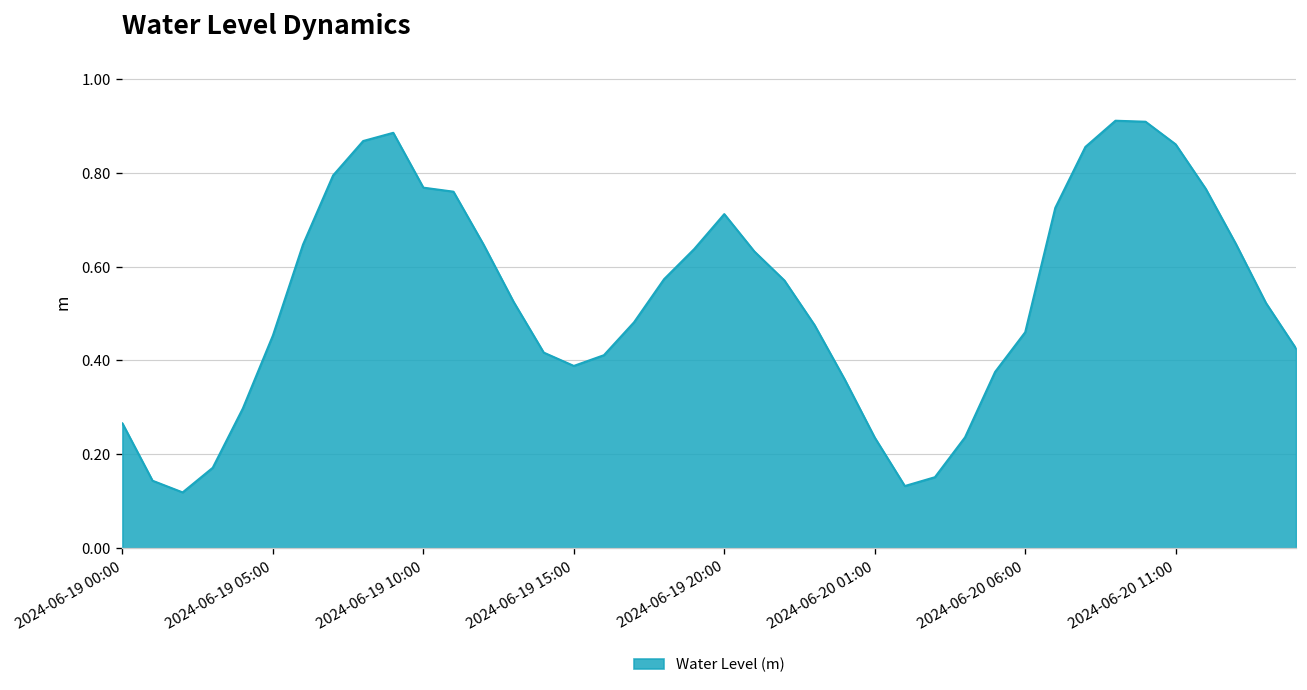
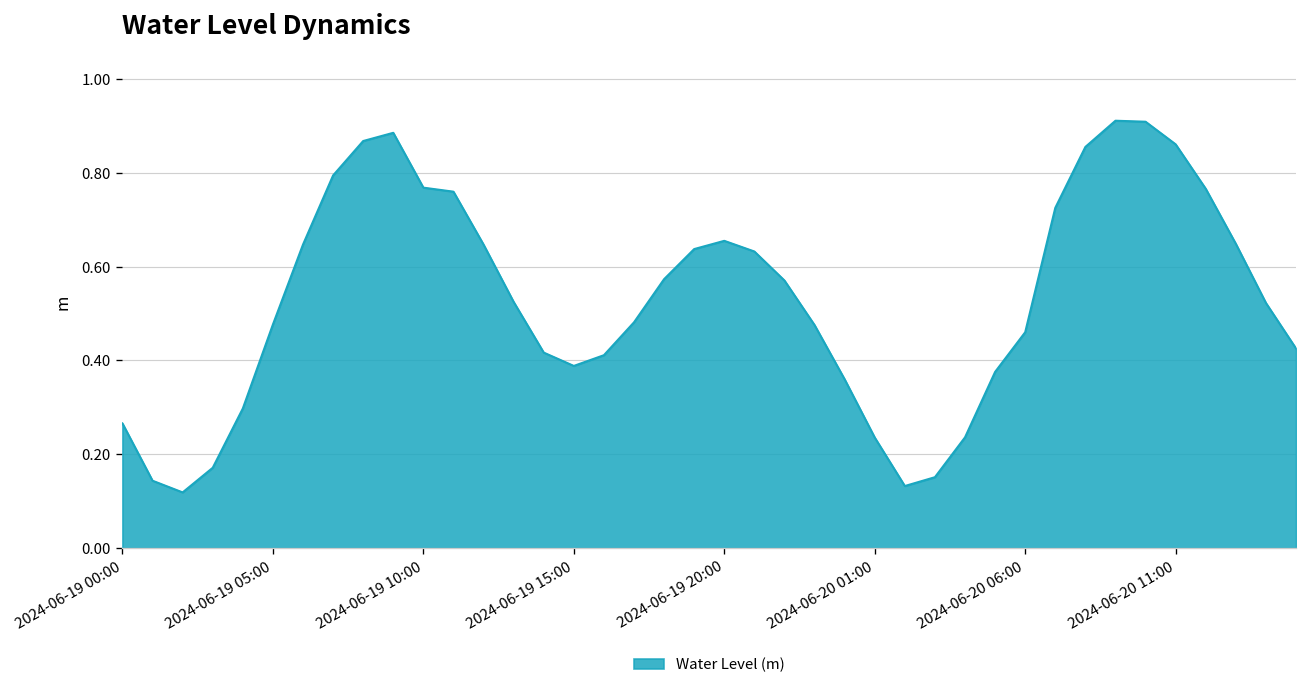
2024-06-19 05:00: 0.45 -> 0.48
2024-06-19 20:00: 0.71 -> 0.66
